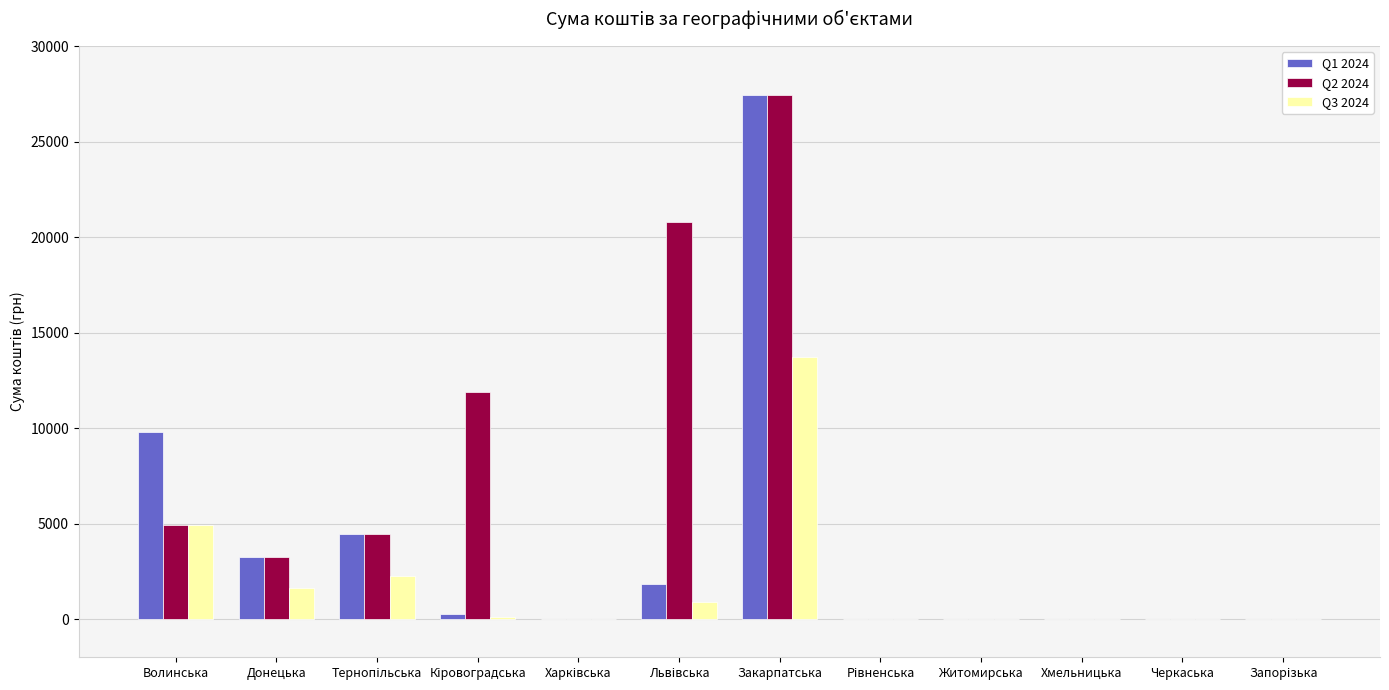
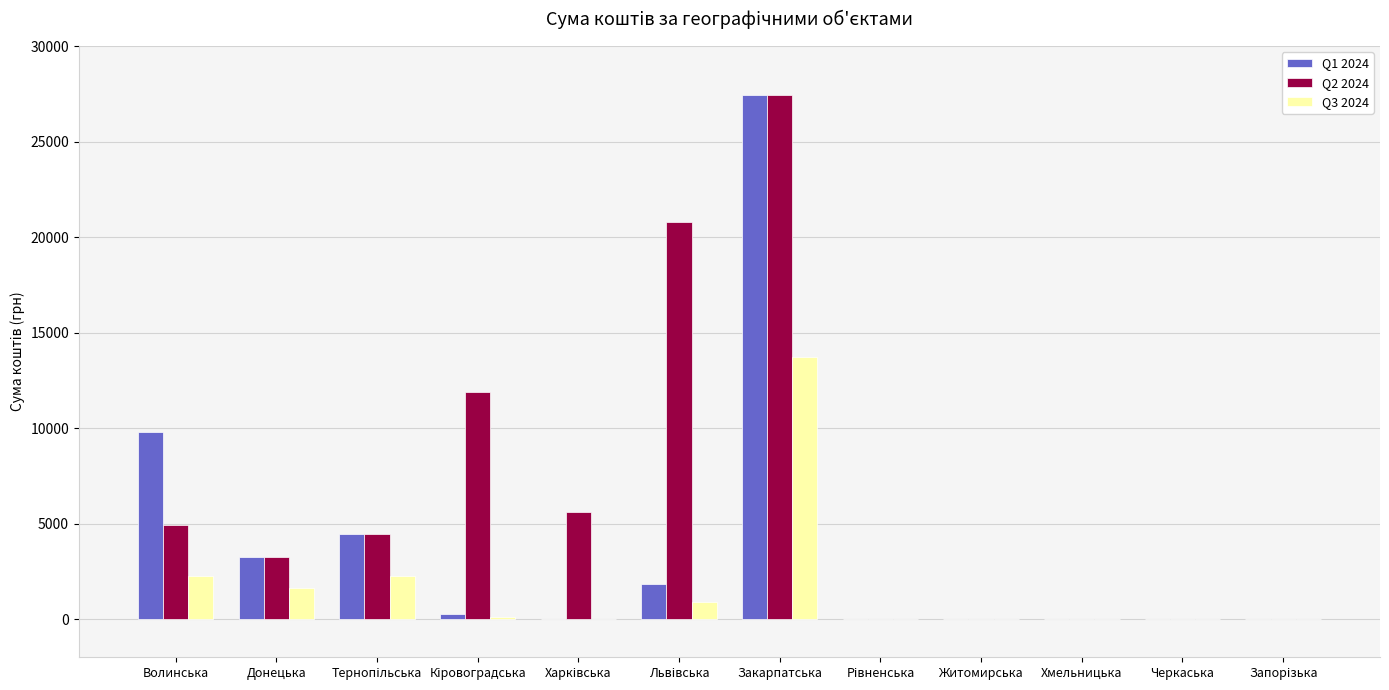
Q3 2024, Волинська: 4900 -> 2200
Q2 2024, Харківська: 0 -> 5600
